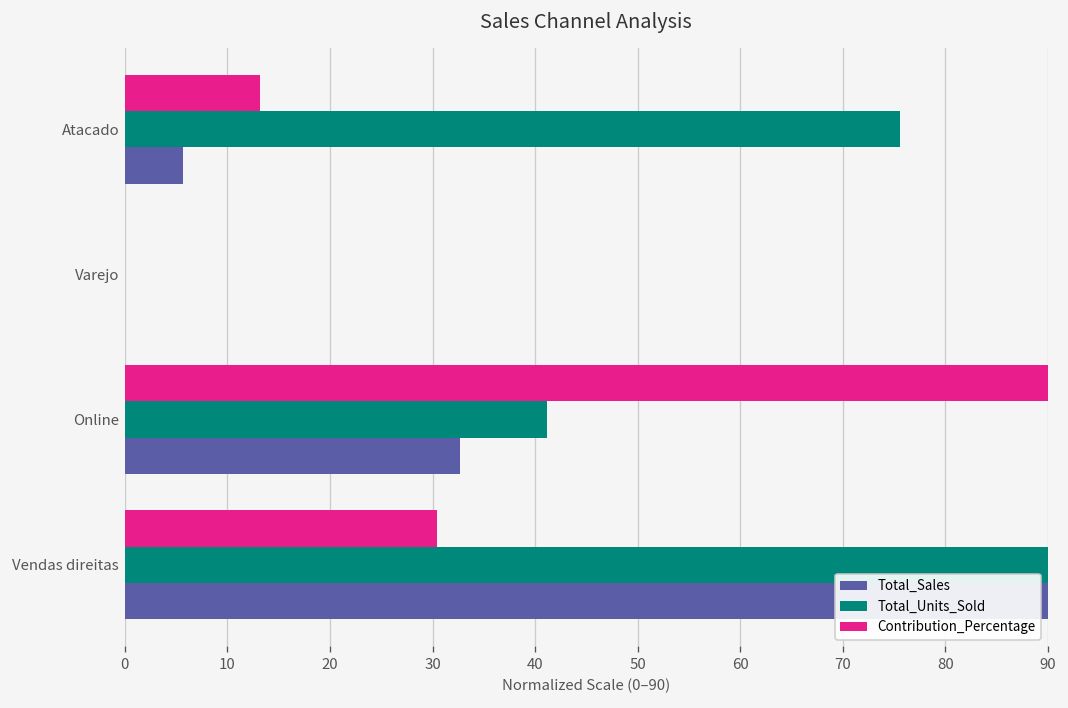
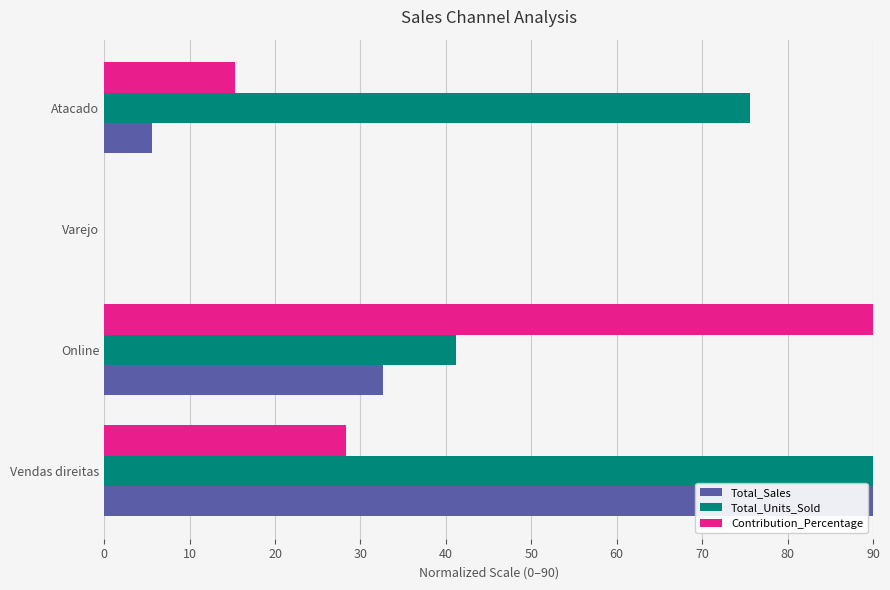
Contribution_Percentage, Atacado: 13 -> 15
Contribution_Percentage, Vendas direitas: 30 -> 28
